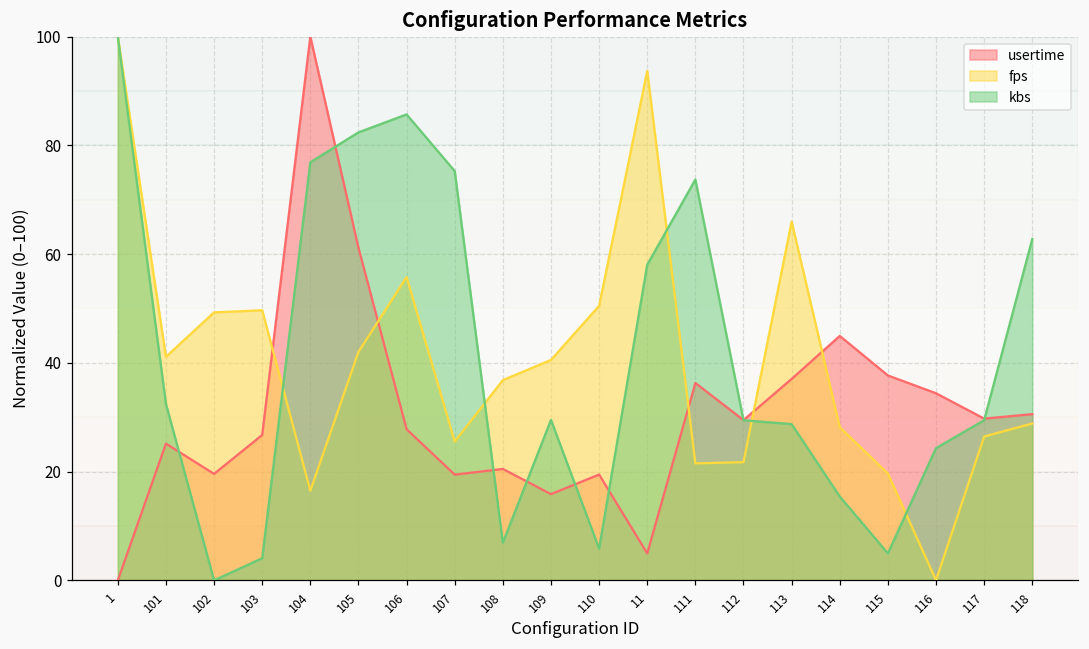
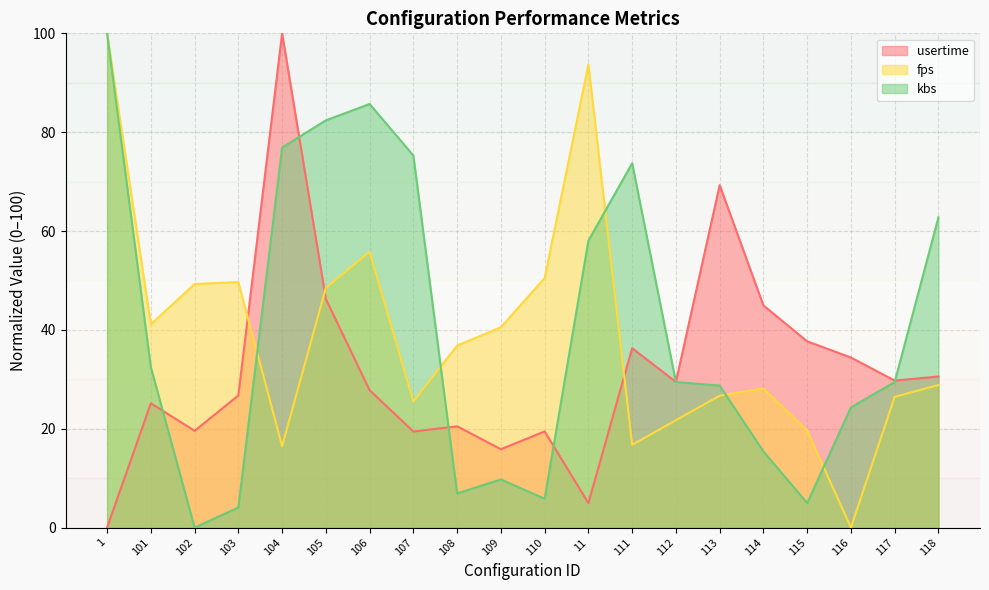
usertime, 105: 61 -> 46
fps, 105: 42 -> 49
kbs, 109: 30 -> 10
fps, 111: 22 -> 17
usertime, 113: 37 -> 69
fps, 113: 66 -> 27
